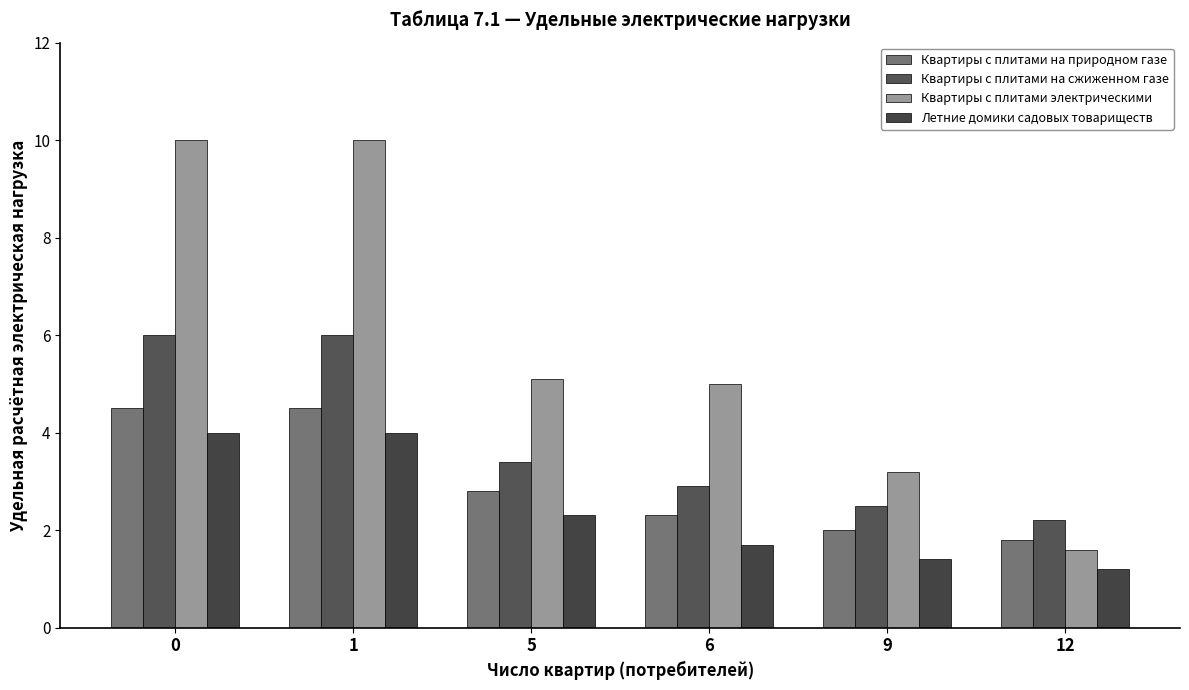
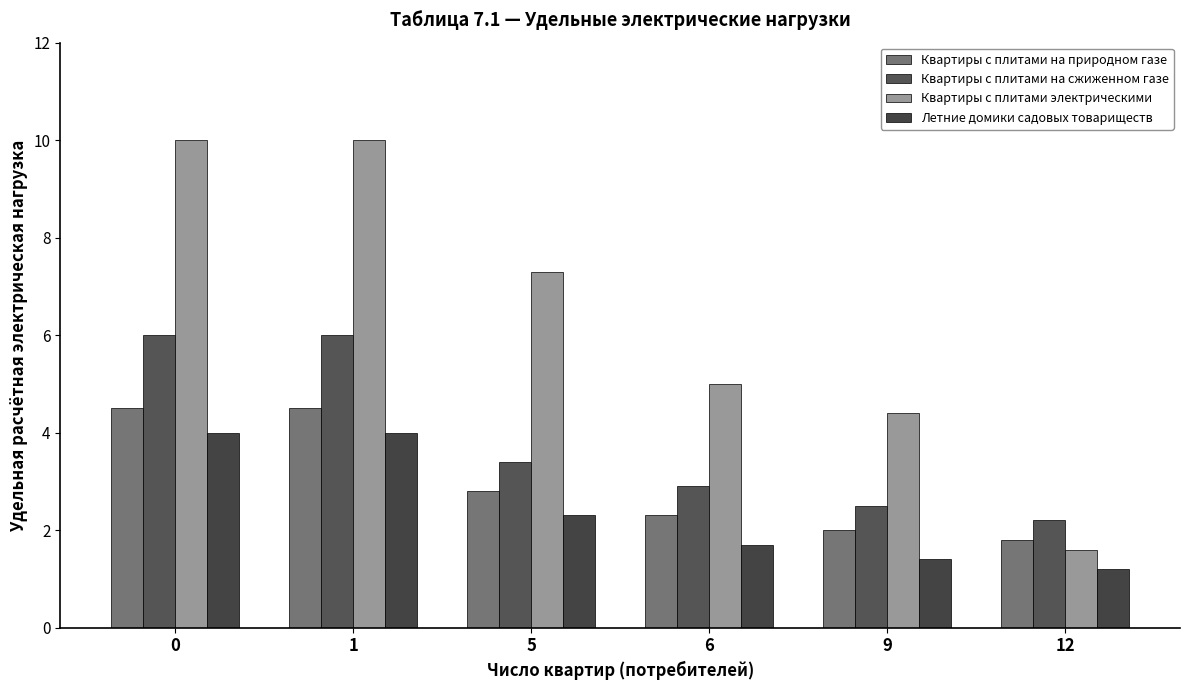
Квартиры с плитами электрическими, 5: 5.1 -> 7.3
Квартиры с плитами электрическими, 9: 3.2 -> 4.4
